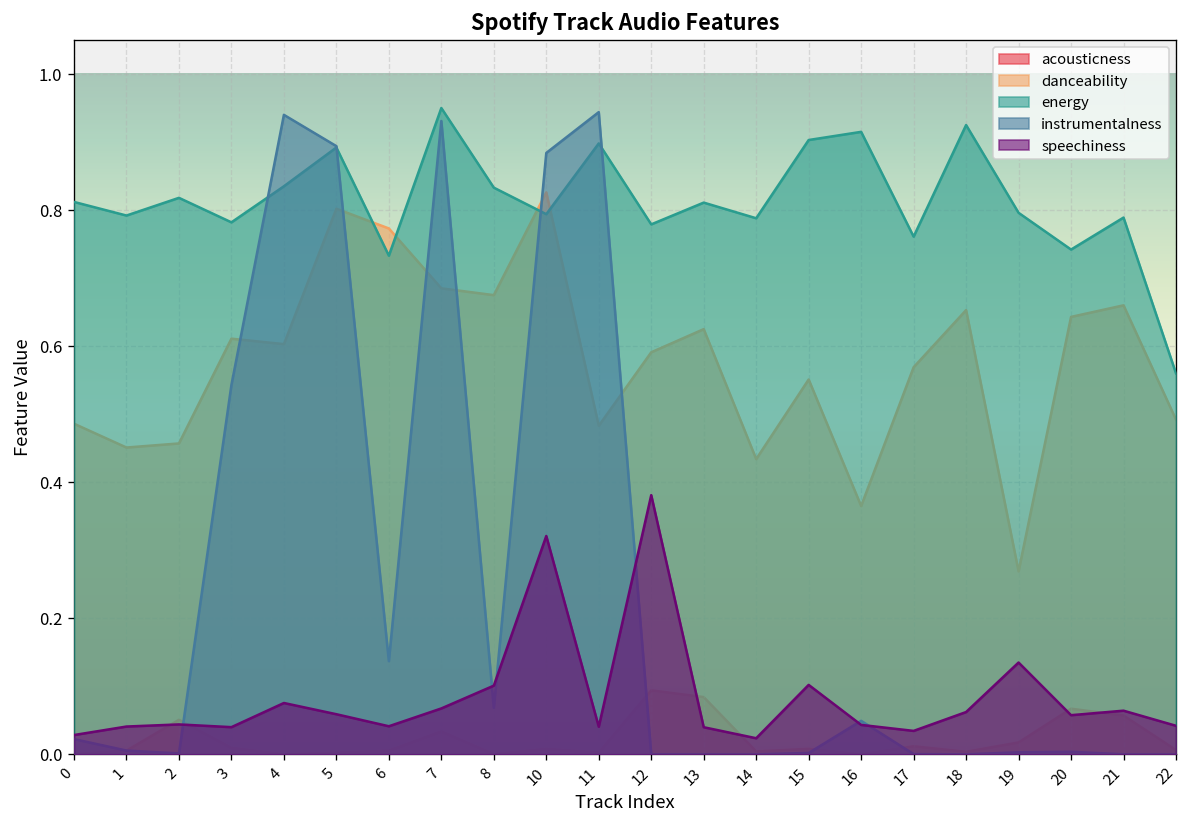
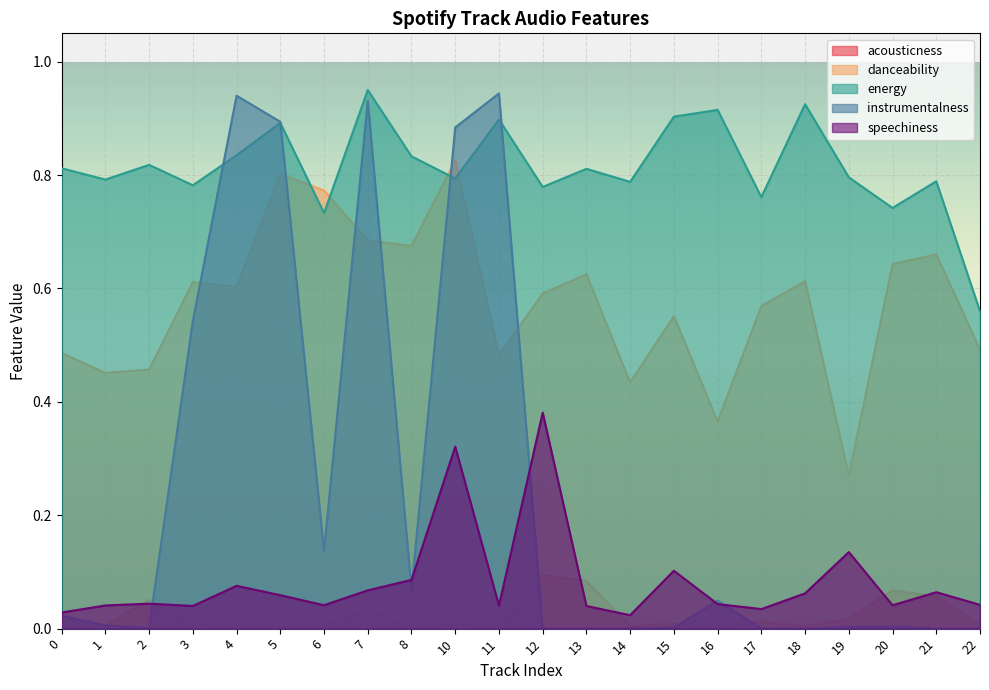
speechiness, 8: 0.10 -> 0.09
danceability, 18: 0.65 -> 0.61
speechiness, 20: 0.06 -> 0.04
